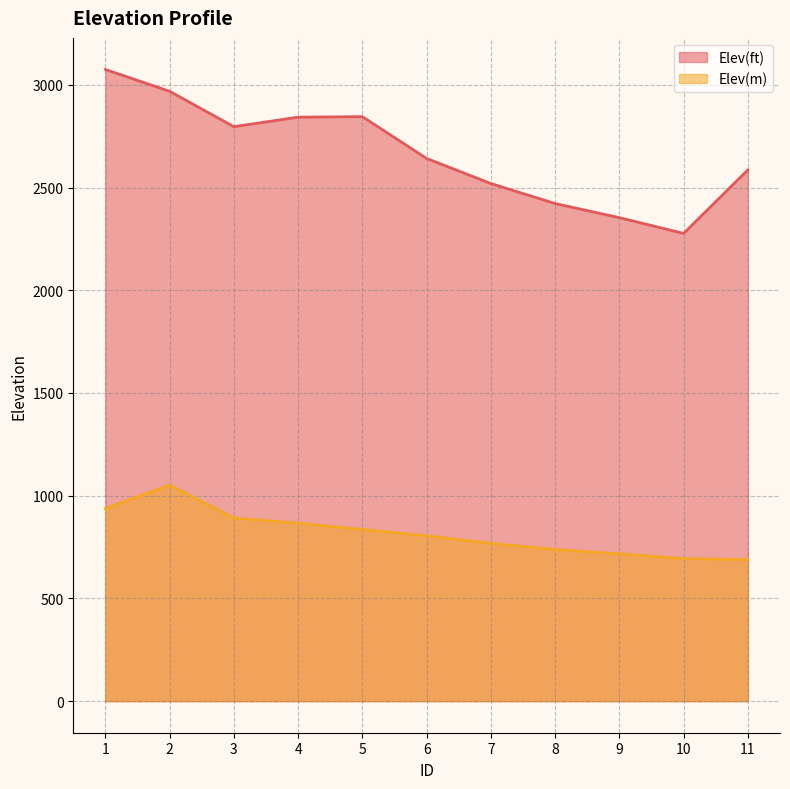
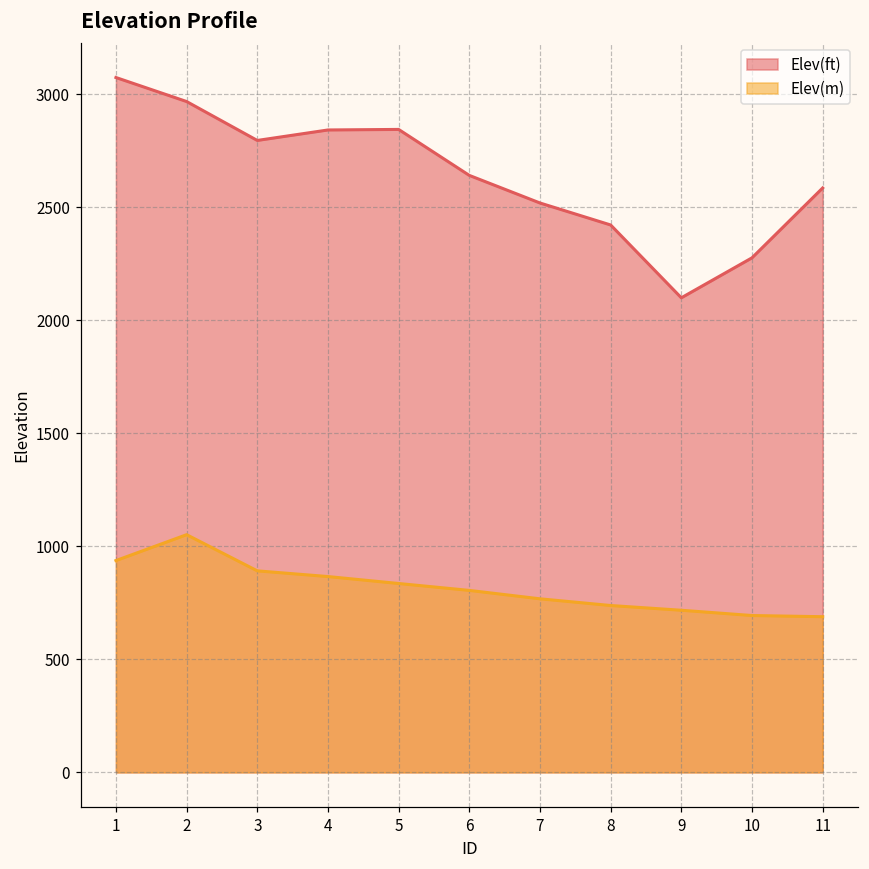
Elev(ft), 9: 2350 -> 2100
